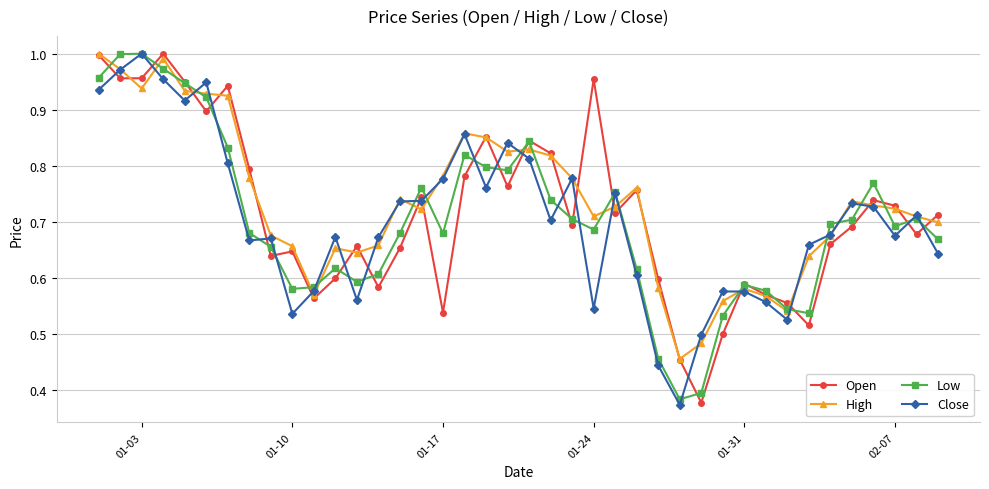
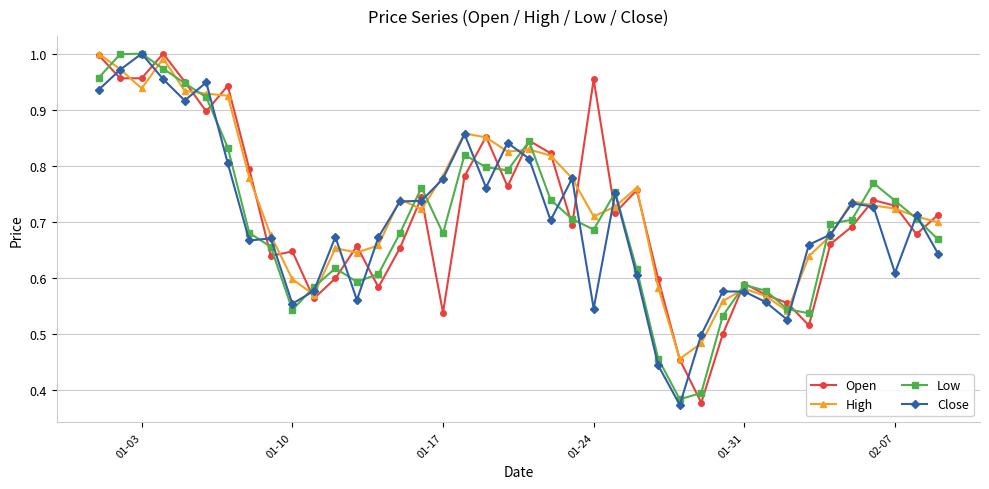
High, 01-10: 0.66 -> 0.60
Low, 01-10: 0.58 -> 0.54
Close, 01-10: 0.54 -> 0.55
Low, 02-07: 0.69 -> 0.74
Close, 02-07: 0.68 -> 0.61
